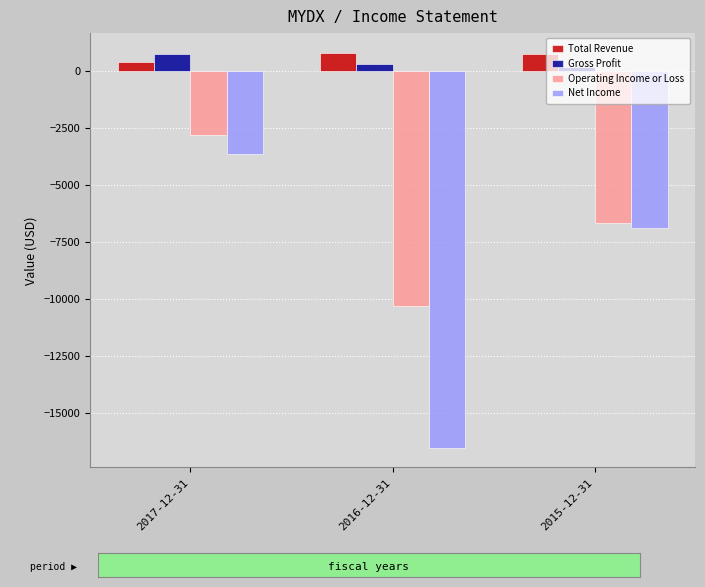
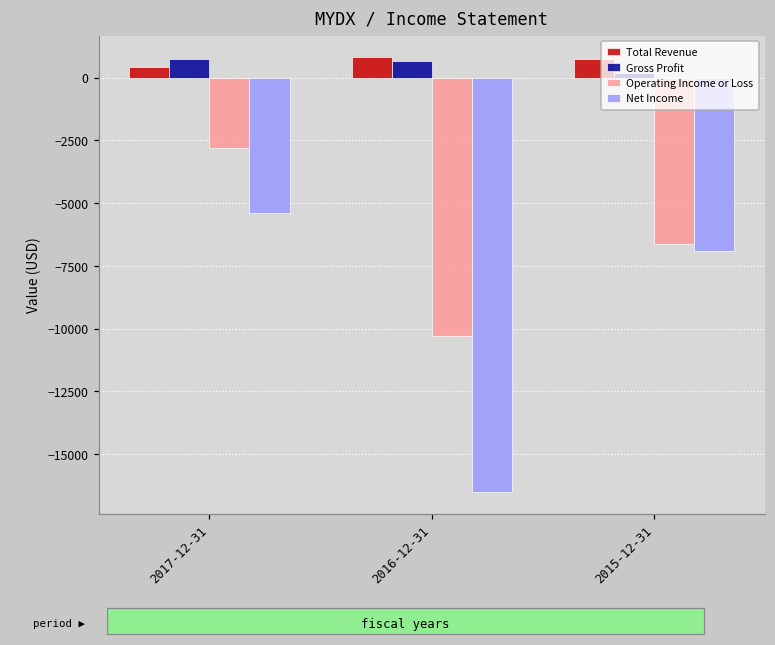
Net Income, 2017-12-31: -3600 -> -5400
Gross Profit, 2016-12-31: 300 -> 700
